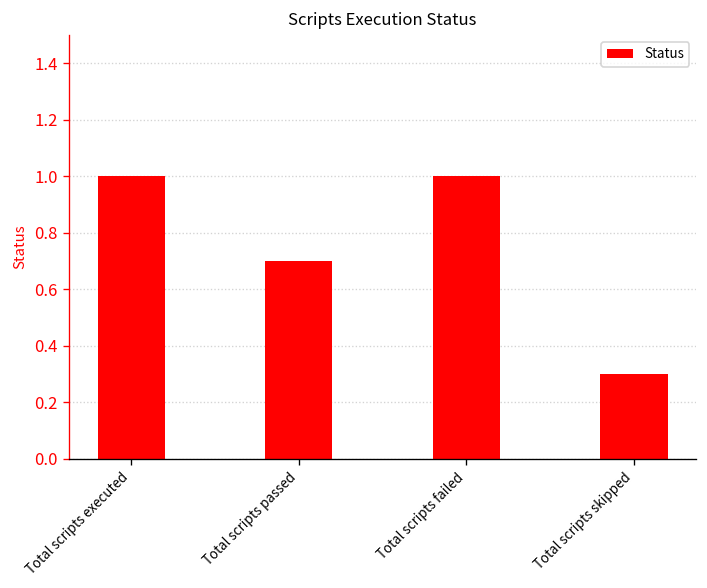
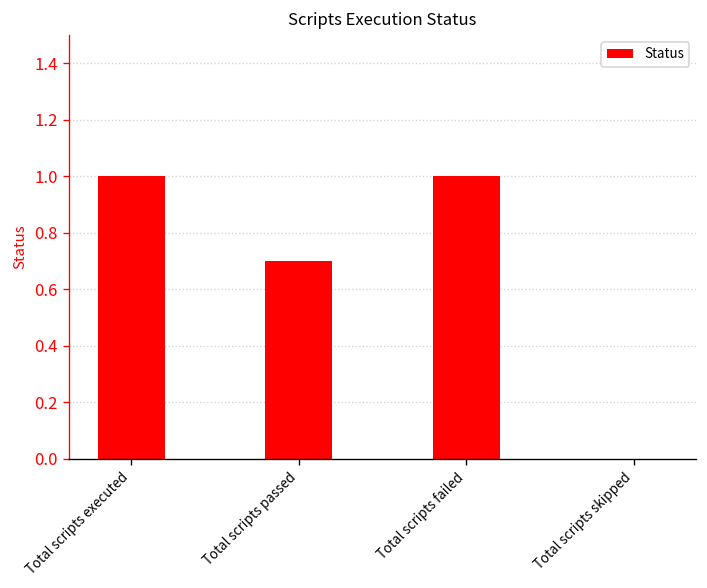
Total scripts skipped: 0.3 -> 0.0
